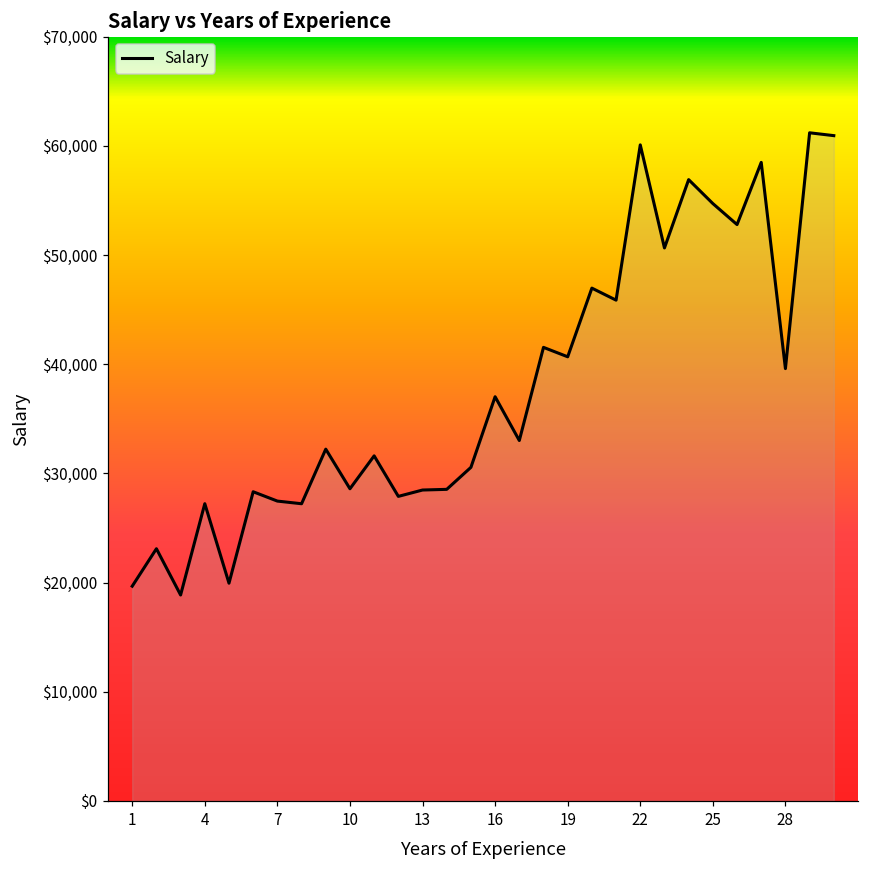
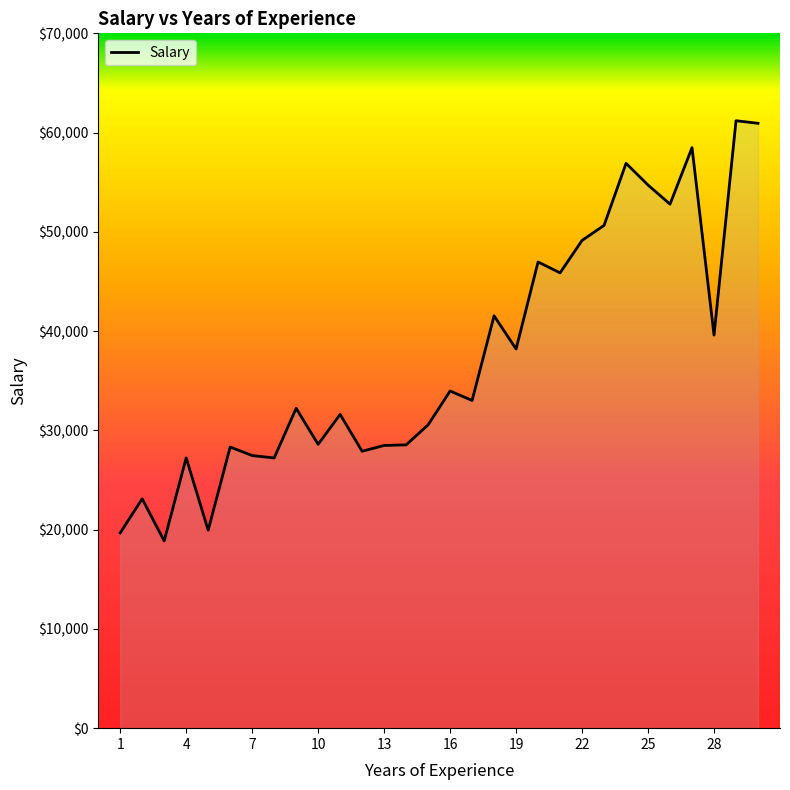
16: $37,000 -> $34,000
19: $41,000 -> $38,000
22: $60,000 -> $49,000
